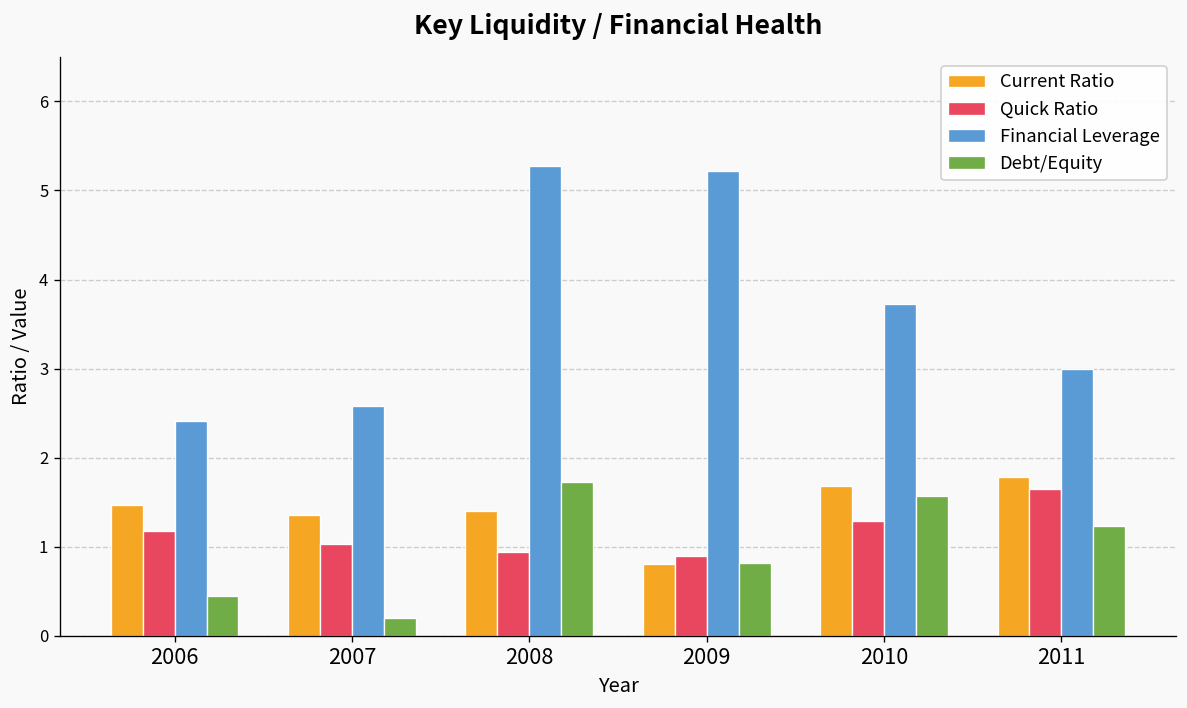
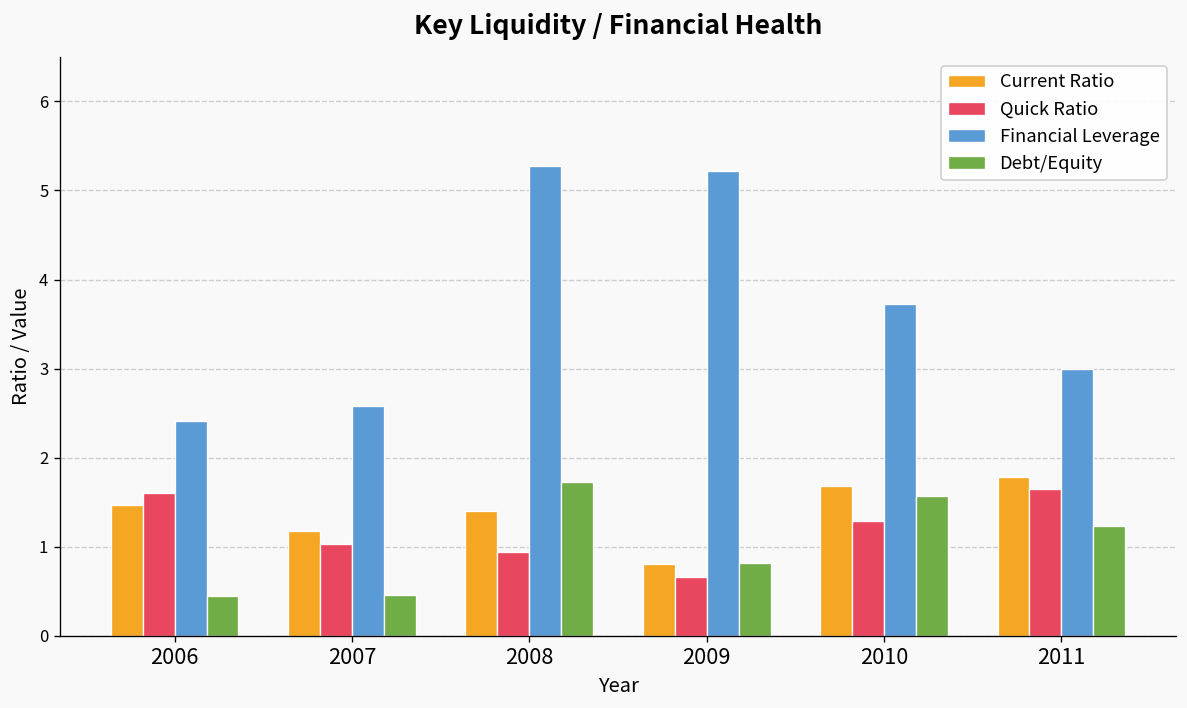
Quick Ratio, 2006: 1.2 -> 1.6
Current Ratio, 2007: 1.4 -> 1.2
Debt/Equity, 2007: 0.2 -> 0.5
Quick Ratio, 2009: 0.9 -> 0.7
